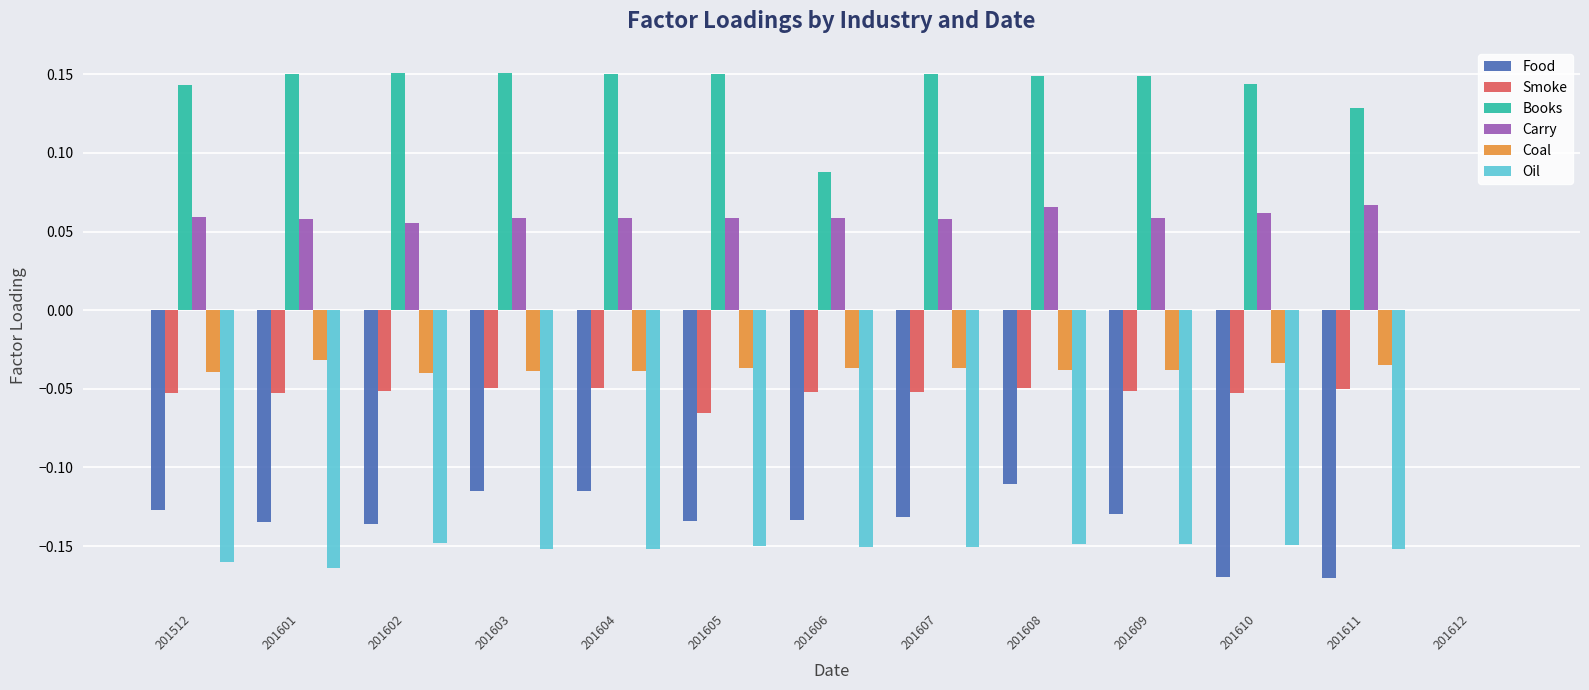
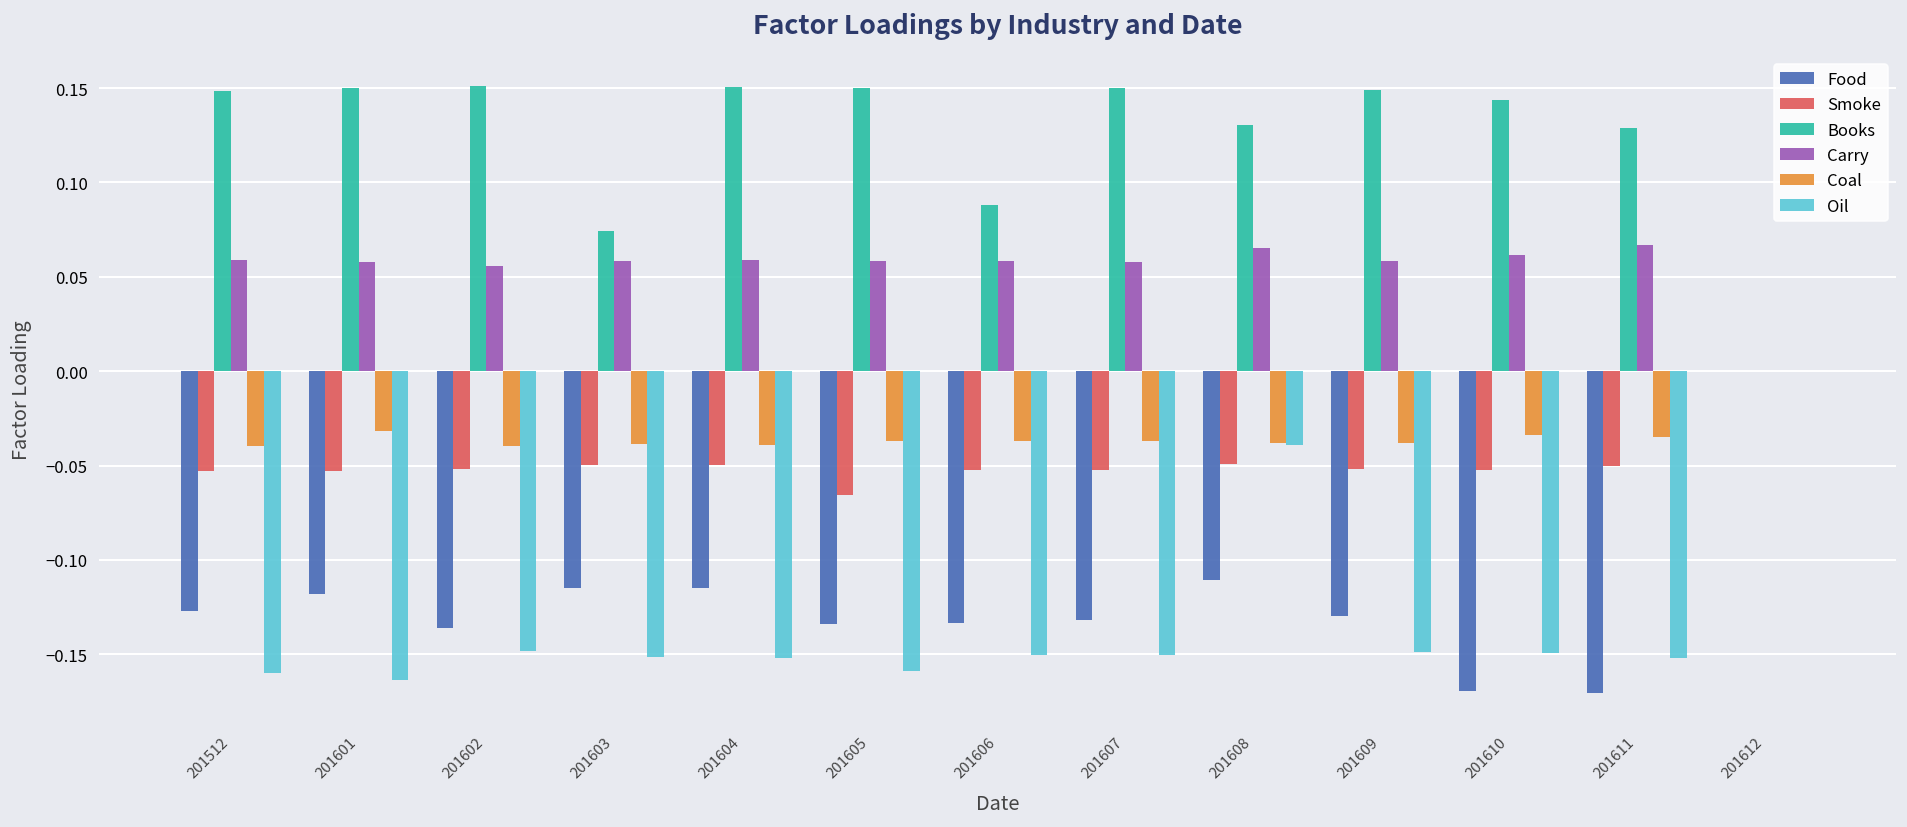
Books, 201512: 0.143 -> 0.149
Food, 201601: -0.134 -> -0.118
Books, 201603: 0.150 -> 0.074
Oil, 201605: -0.150 -> -0.159
Books, 201608: 0.149 -> 0.130
Oil, 201608: -0.148 -> -0.039
